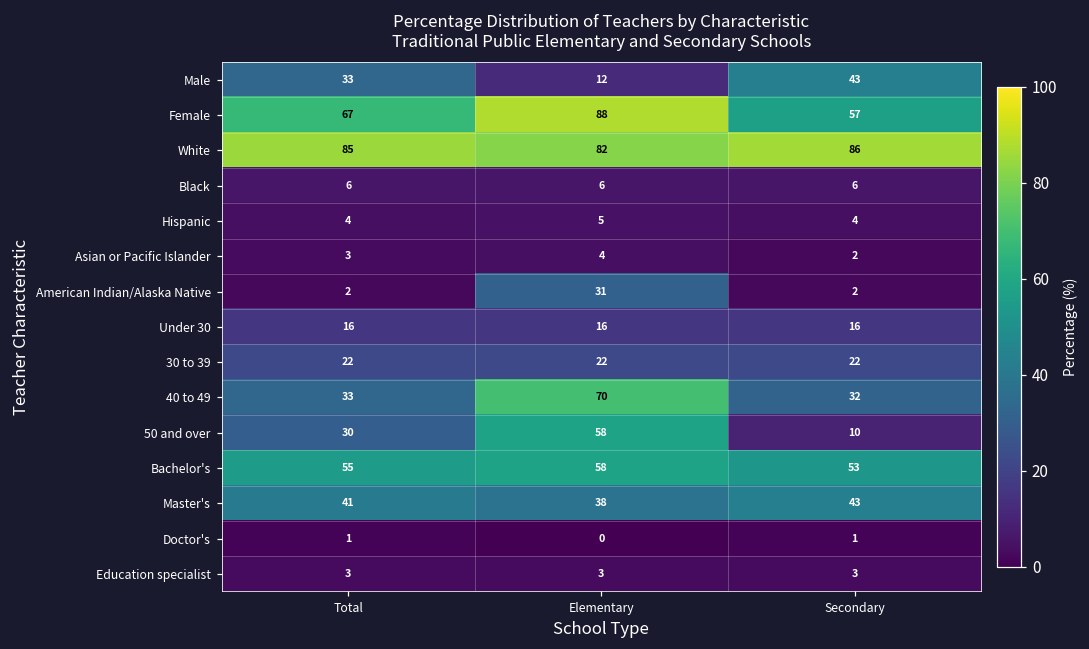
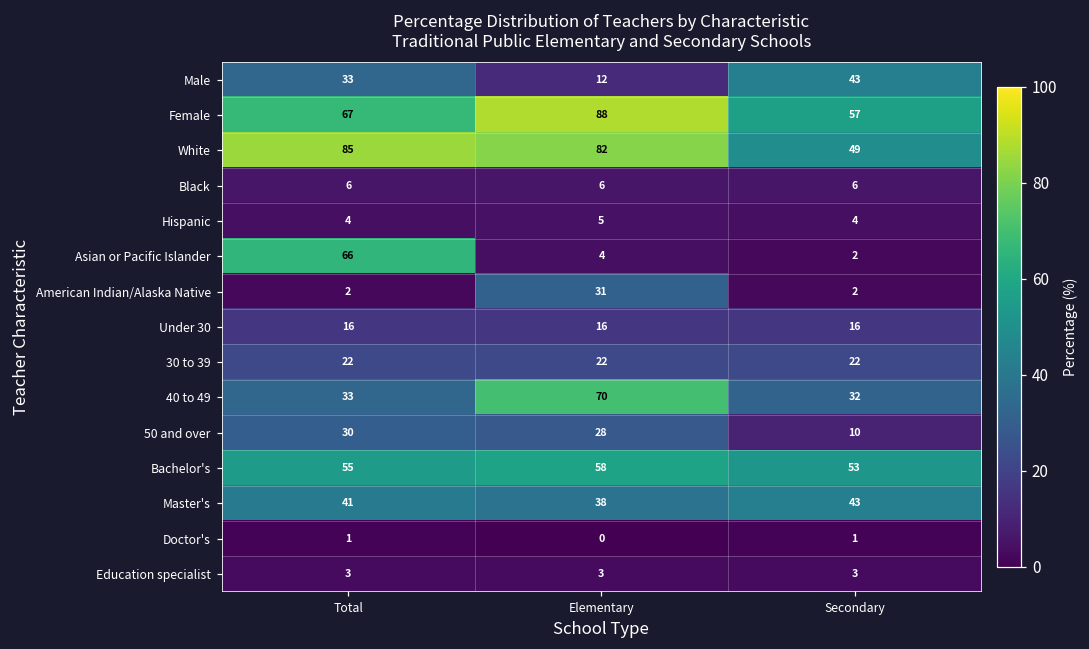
White, Secondary: 86 -> 49
Asian or Pacific Islander, Total: 3 -> 66
50 and over, Elementary: 58 -> 28
